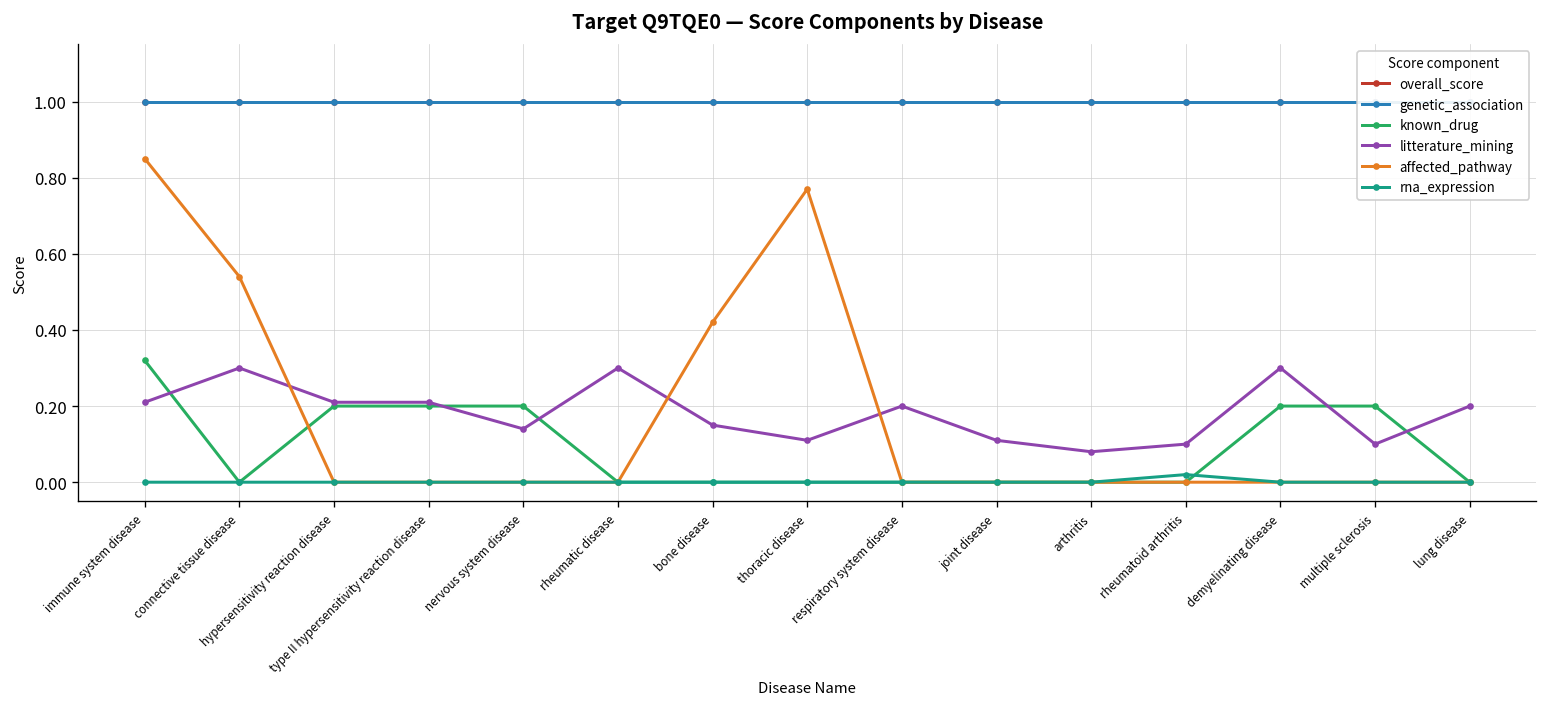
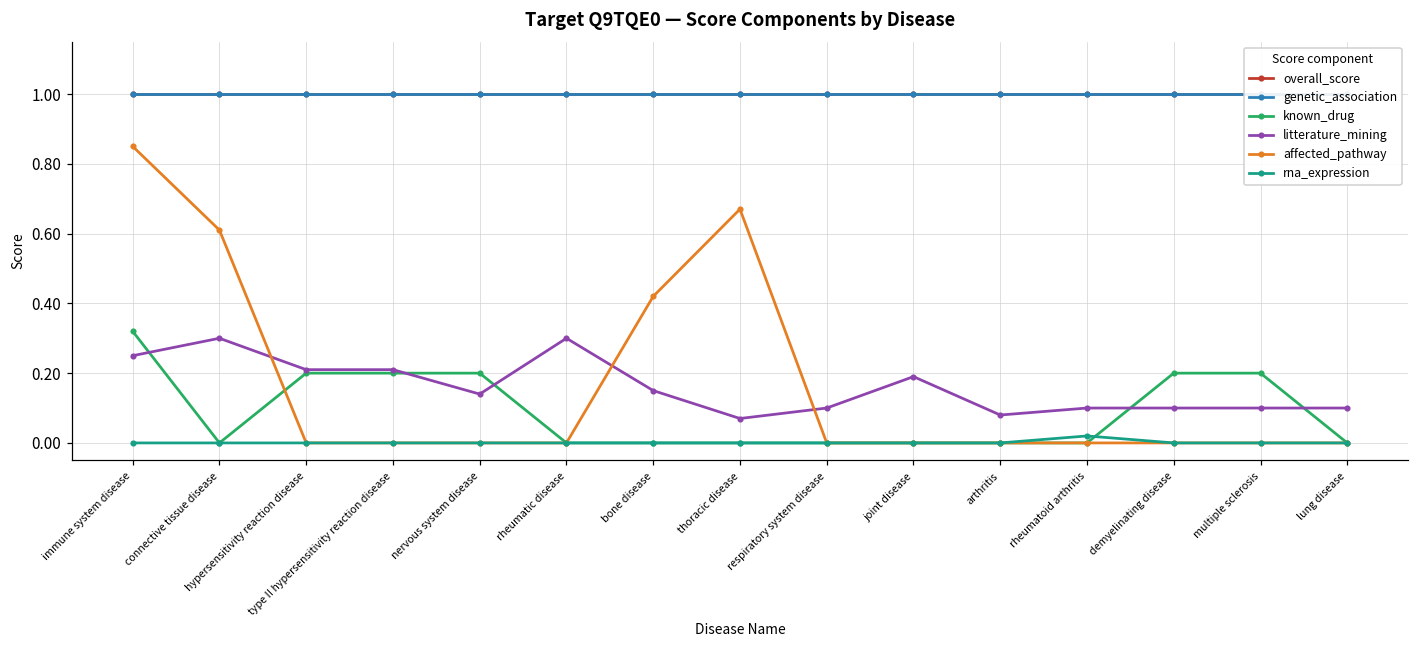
litterature_mining, immune system disease: 0.21 -> 0.25
affected_pathway, connective tissue disease: 0.54 -> 0.61
litterature_mining, thoracic disease: 0.11 -> 0.07
affected_pathway, thoracic disease: 0.77 -> 0.67
litterature_mining, respiratory system disease: 0.2 -> 0.1
litterature_mining, joint disease: 0.11 -> 0.19
litterature_mining, demyelinating disease: 0.3 -> 0.1
litterature_mining, lung disease: 0.2 -> 0.1
